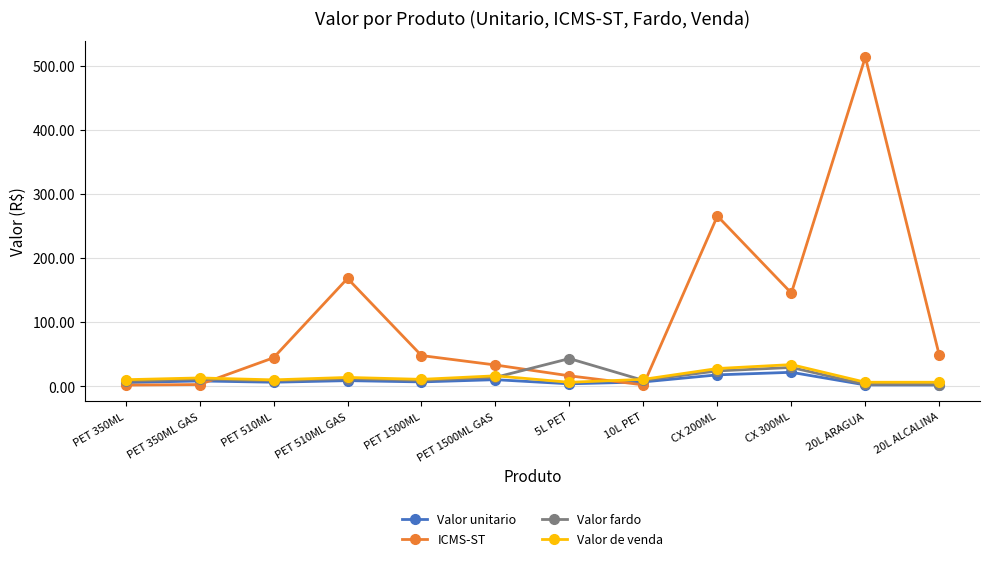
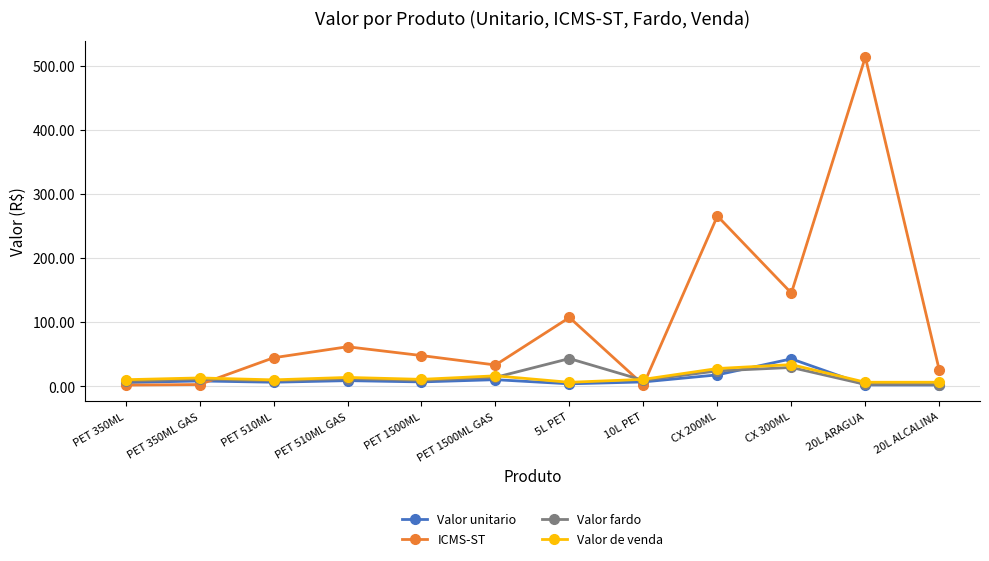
ICMS-ST, PET 510ML GAS: 170 -> 60
ICMS-ST, 5L PET: 20 -> 110
Valor unitario, CX 300ML: 20 -> 40
ICMS-ST, 20L ALCALINA: 50 -> 30
